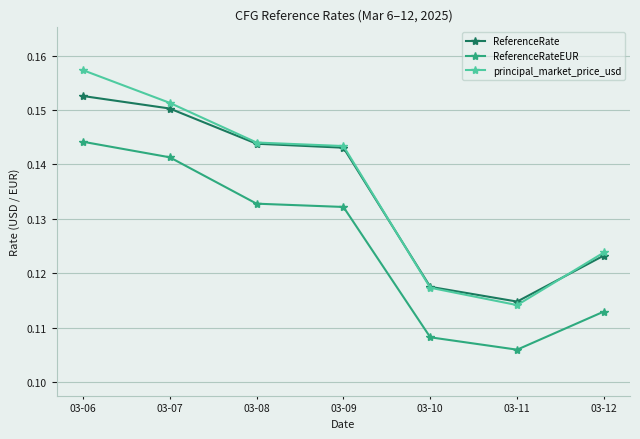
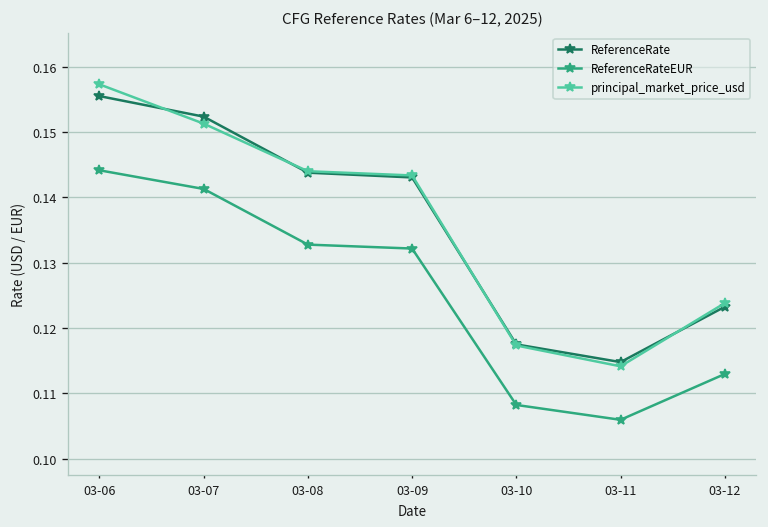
ReferenceRate, 03-06: 0.153 -> 0.156
ReferenceRate, 03-07: 0.150 -> 0.152
